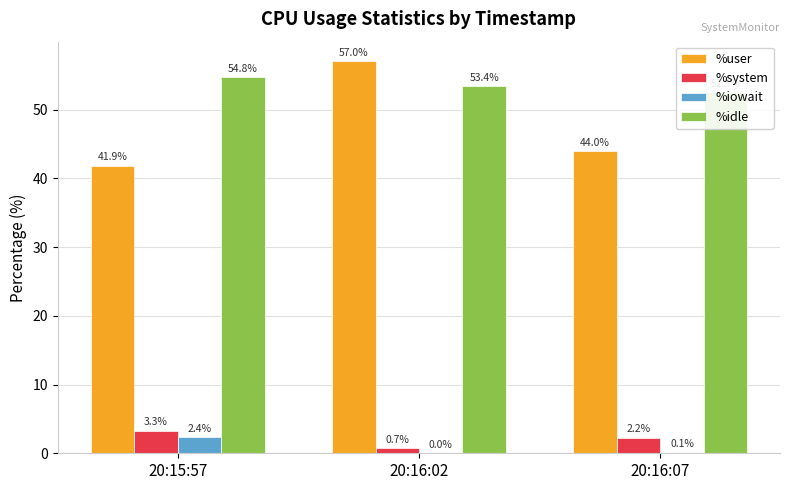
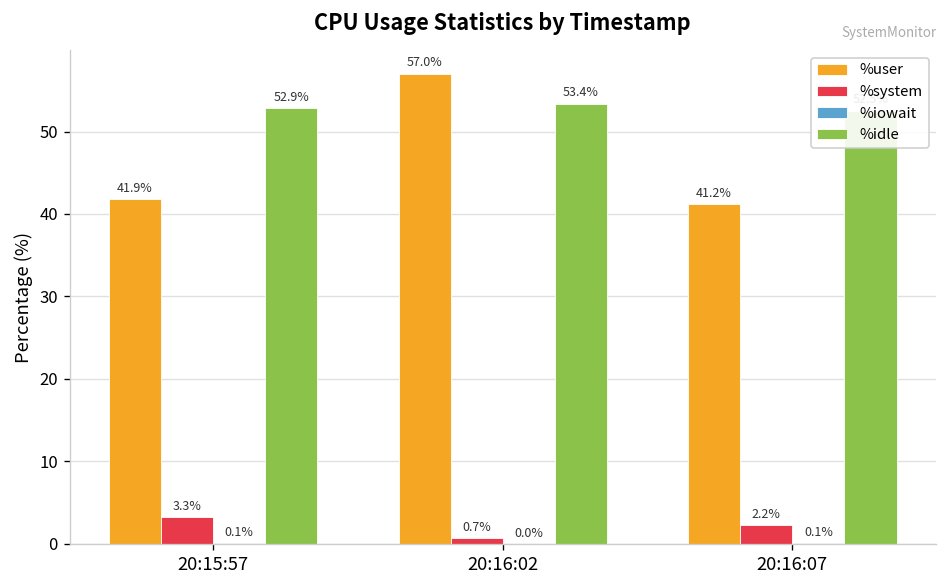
%iowait, 20:15:57: 2.4% -> 0.1%
%idle, 20:15:57: 54.8% -> 52.9%
%user, 20:16:07: 44.0% -> 41.2%
